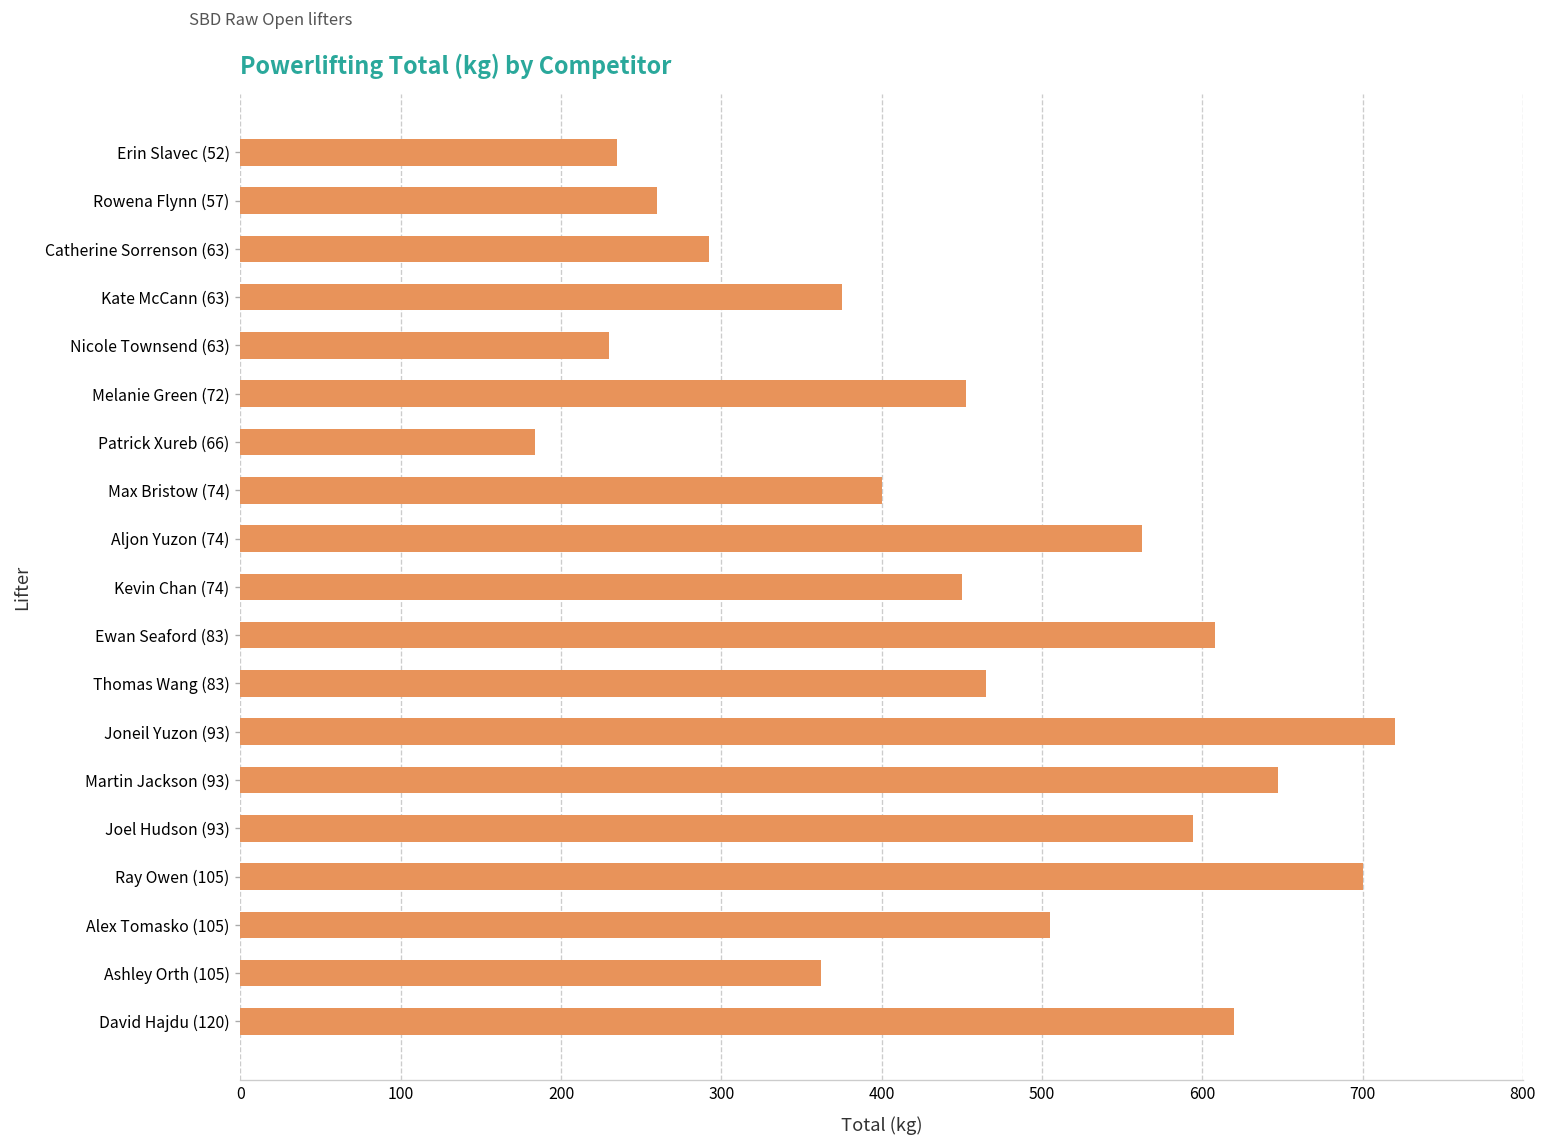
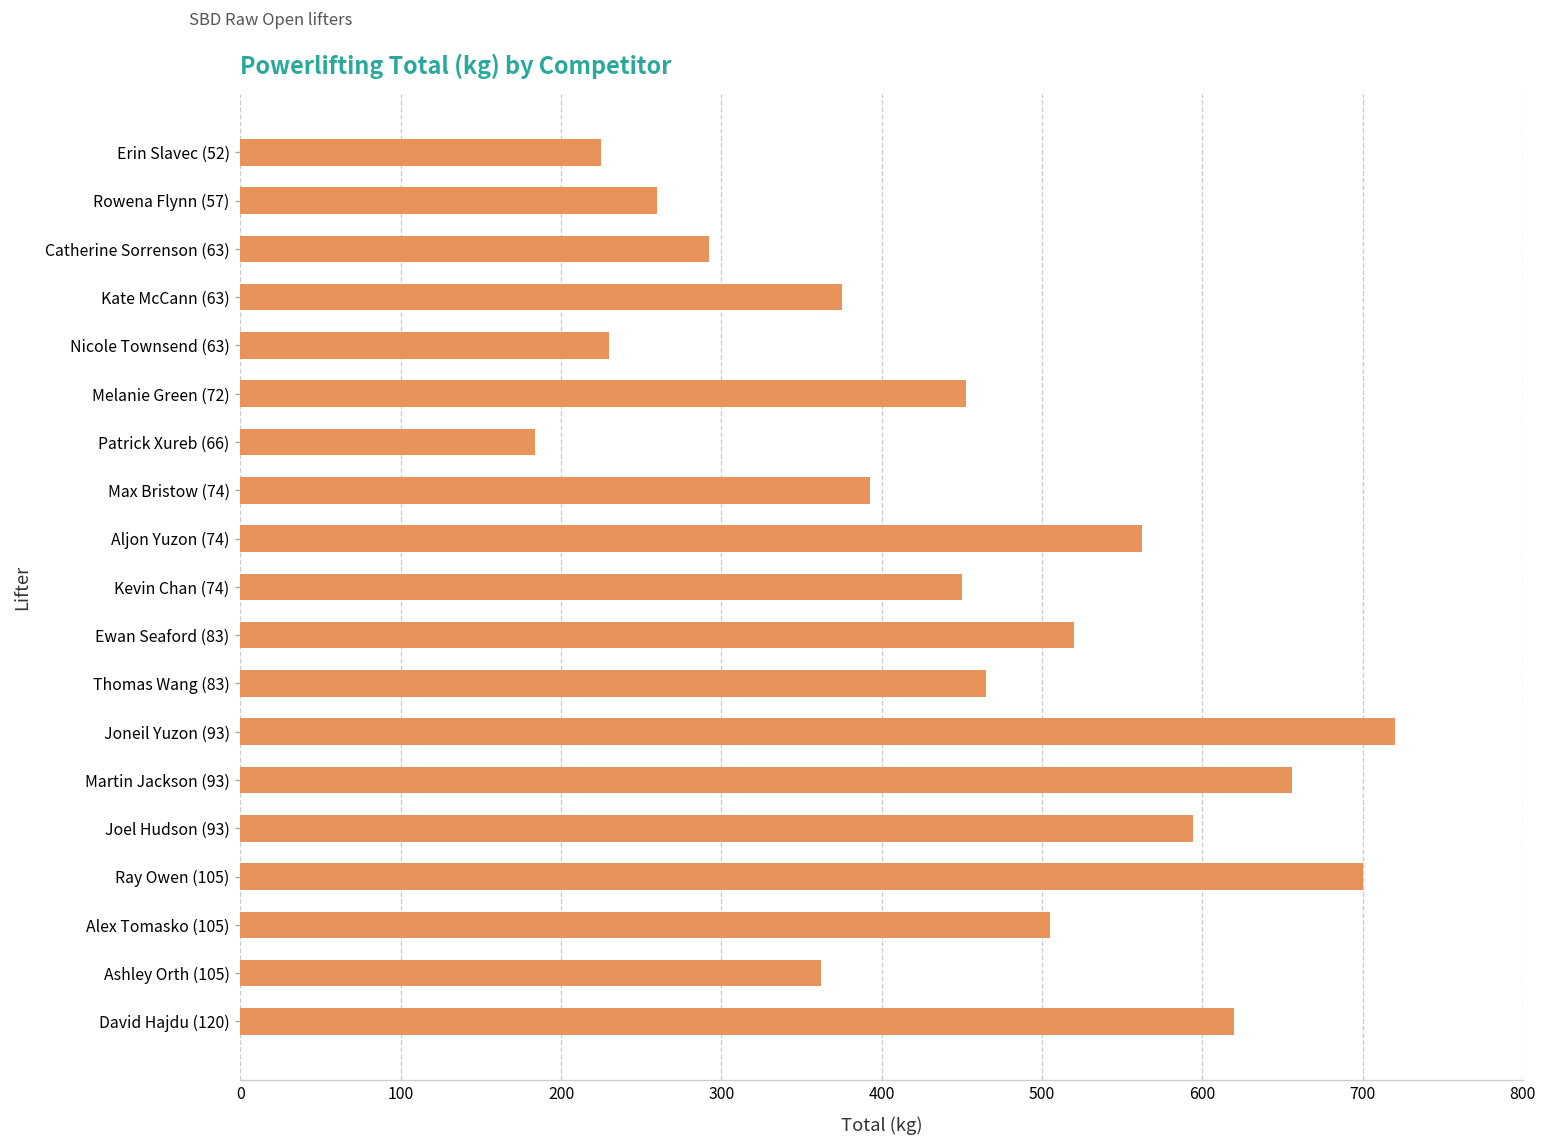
Erin Slavec (52): 235 -> 225
Max Bristow (74): 400 -> 393
Ewan Seaford (83): 608 -> 520
Martin Jackson (93): 648 -> 656
